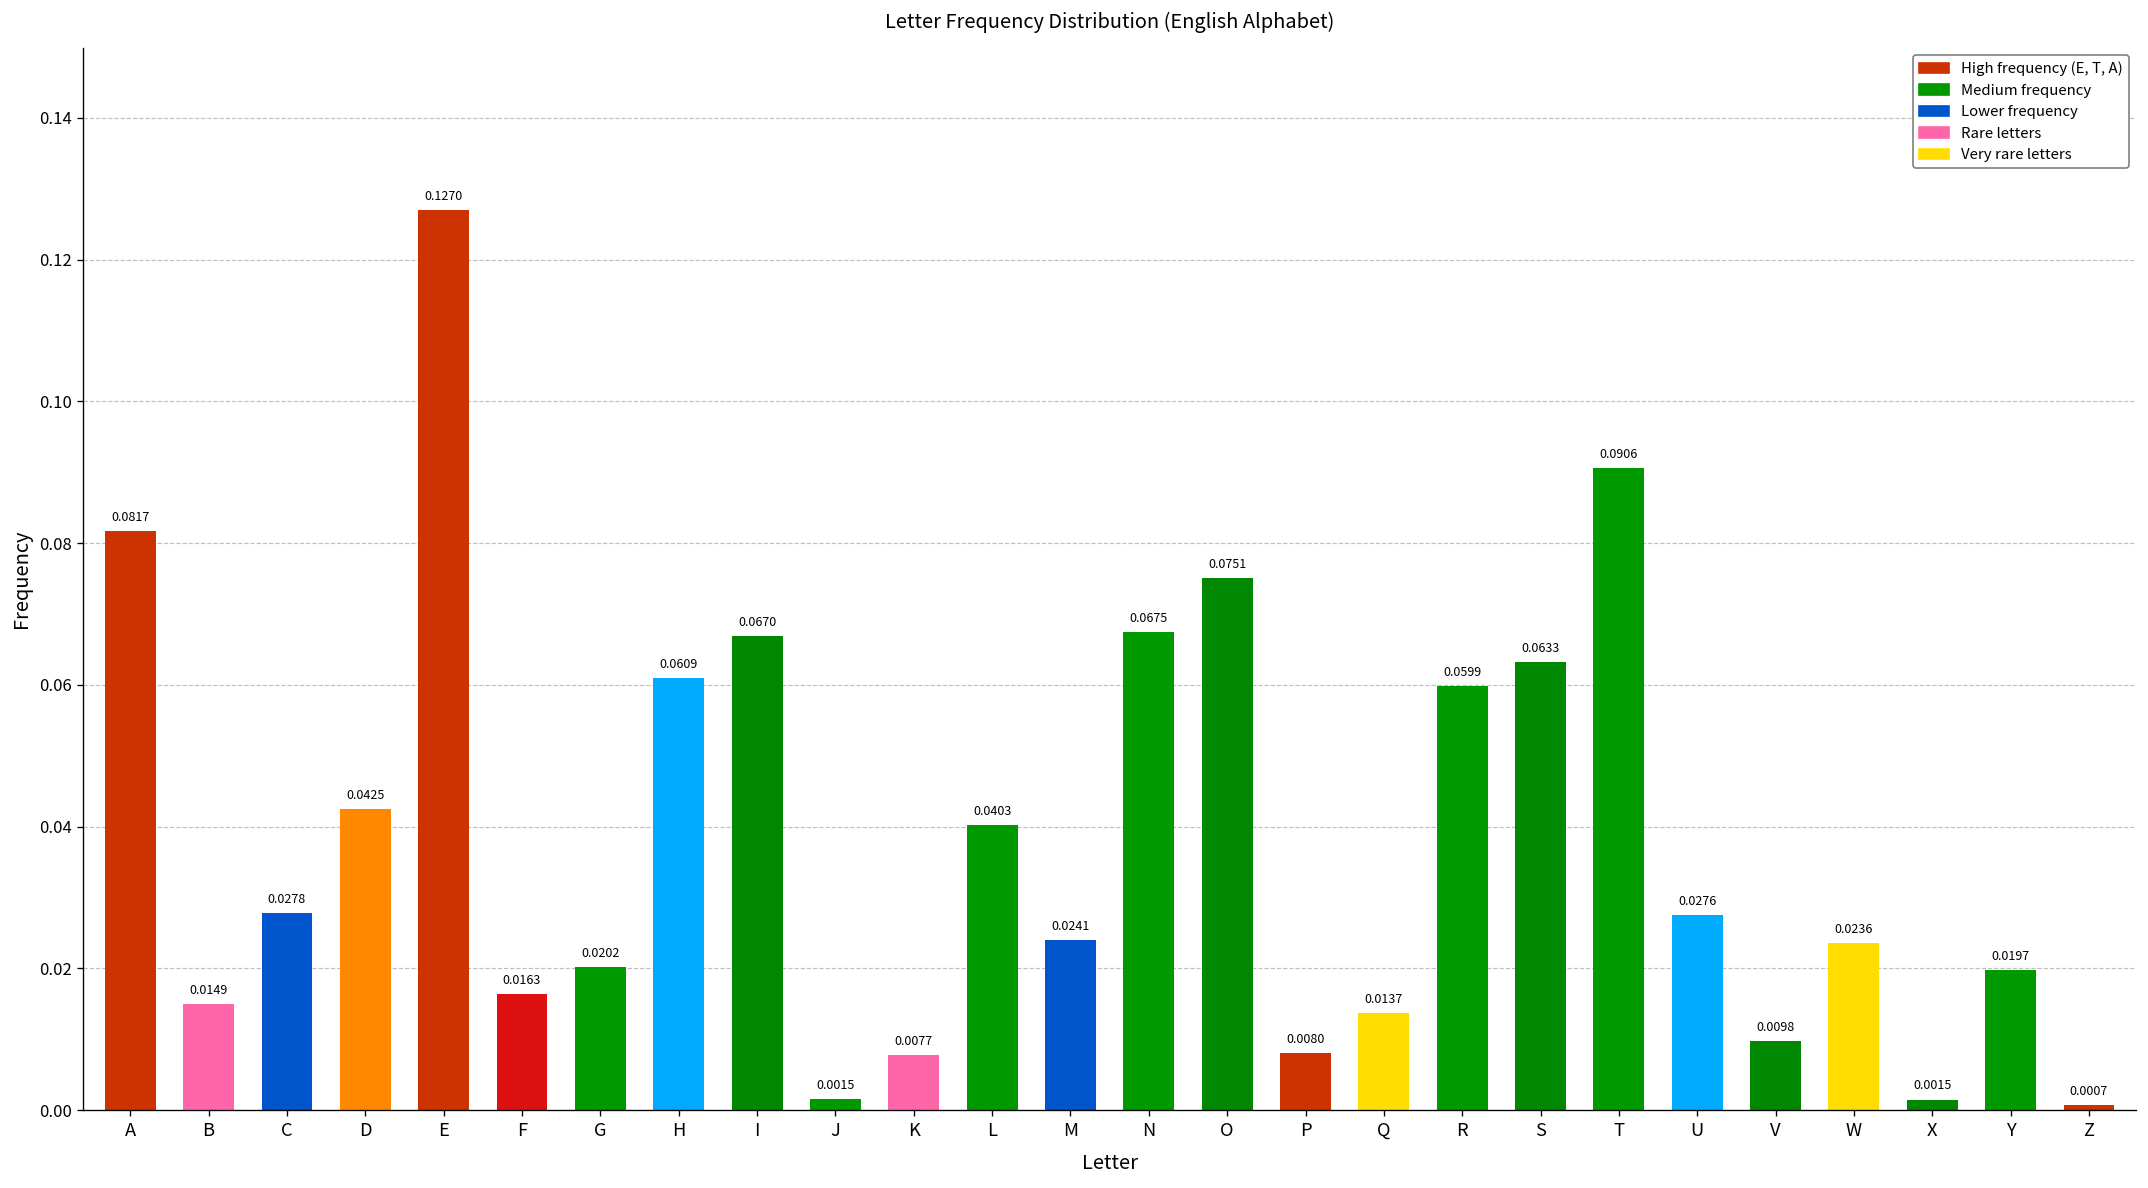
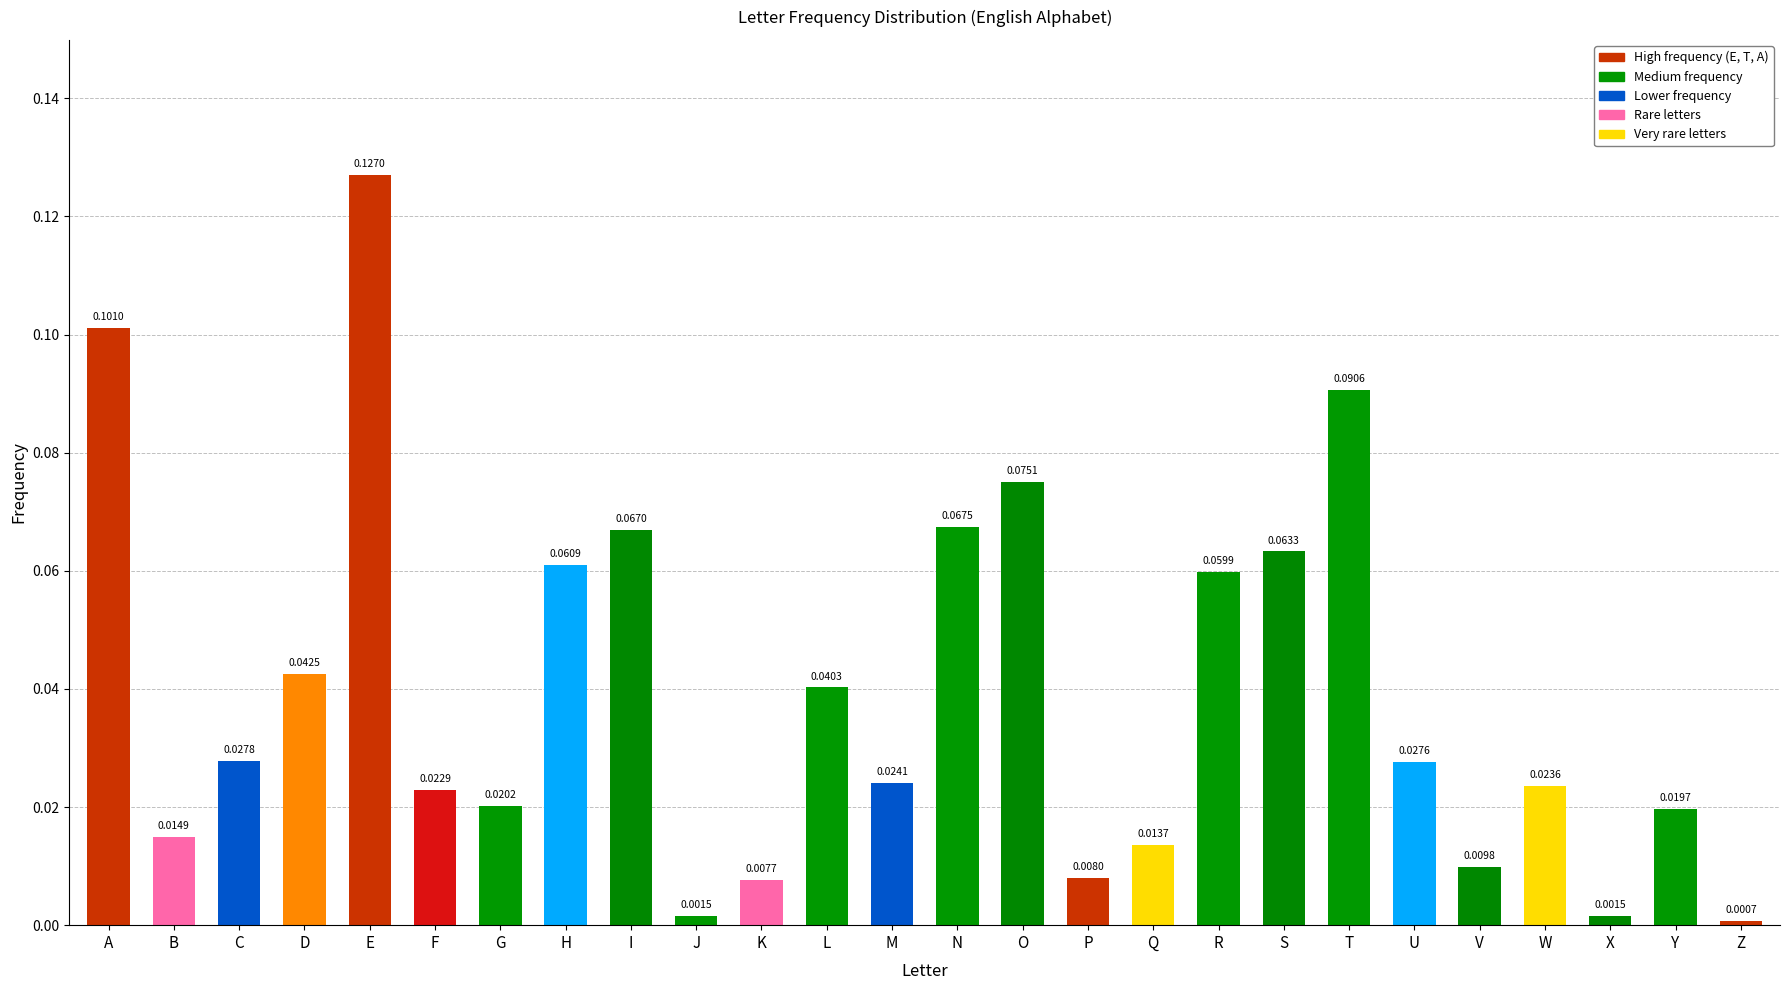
A: 0.0817 -> 0.1010
F: 0.0163 -> 0.0229
